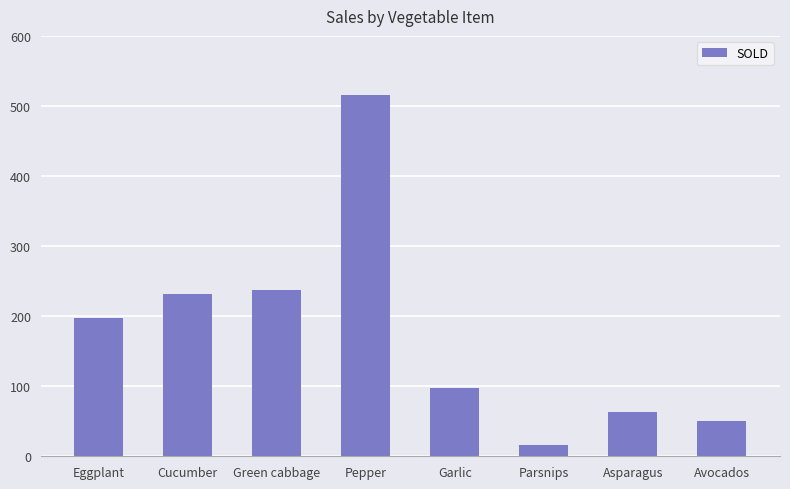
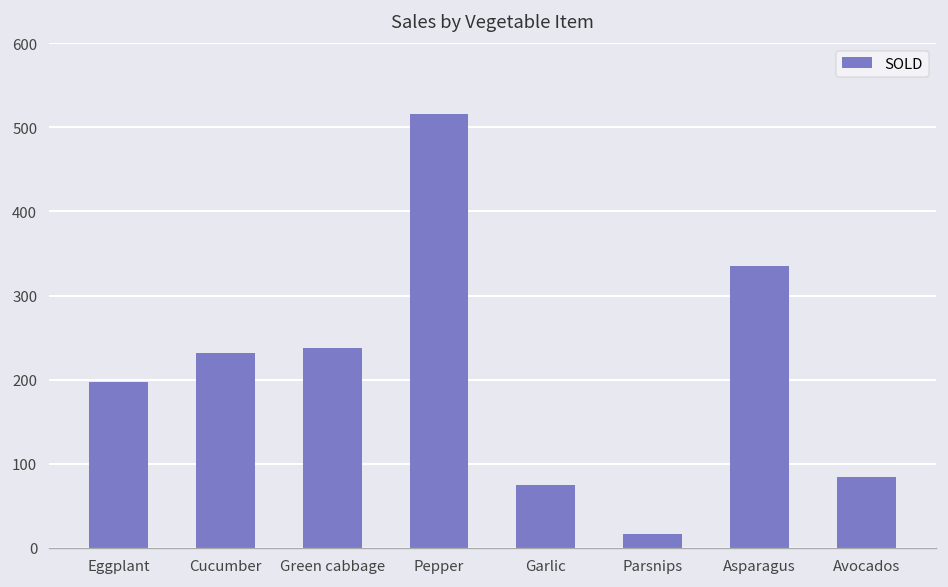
Garlic: 100 -> 80
Asparagus: 60 -> 340
Avocados: 50 -> 80
